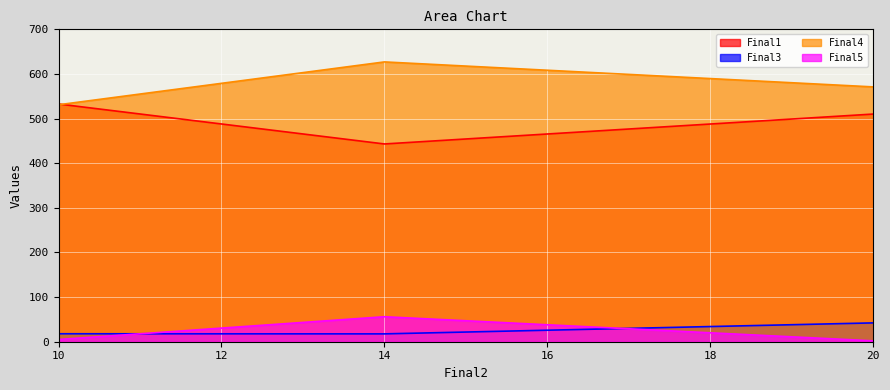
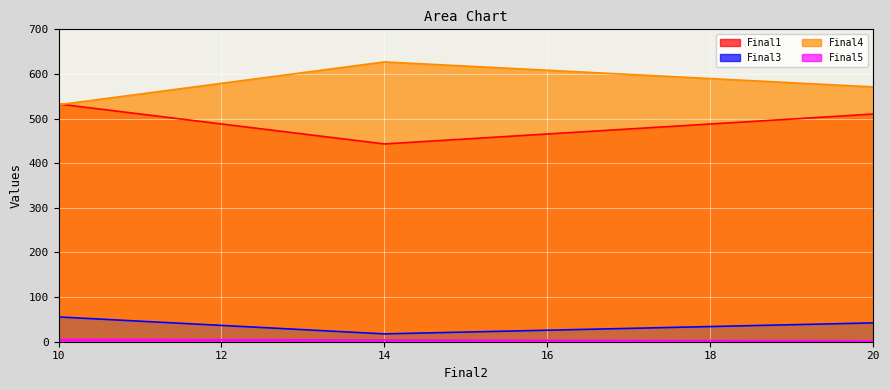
Final3, 10: 20 -> 60
Final5, 14: 60 -> 0
